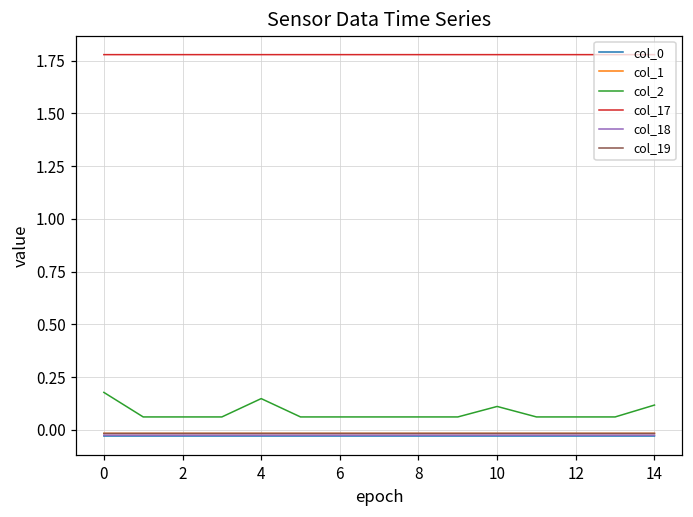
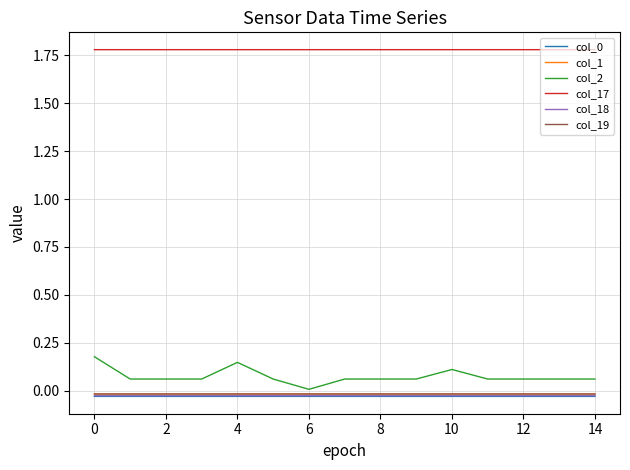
col_2, 6: 0.06 -> 0.01
col_2, 14: 0.12 -> 0.06
